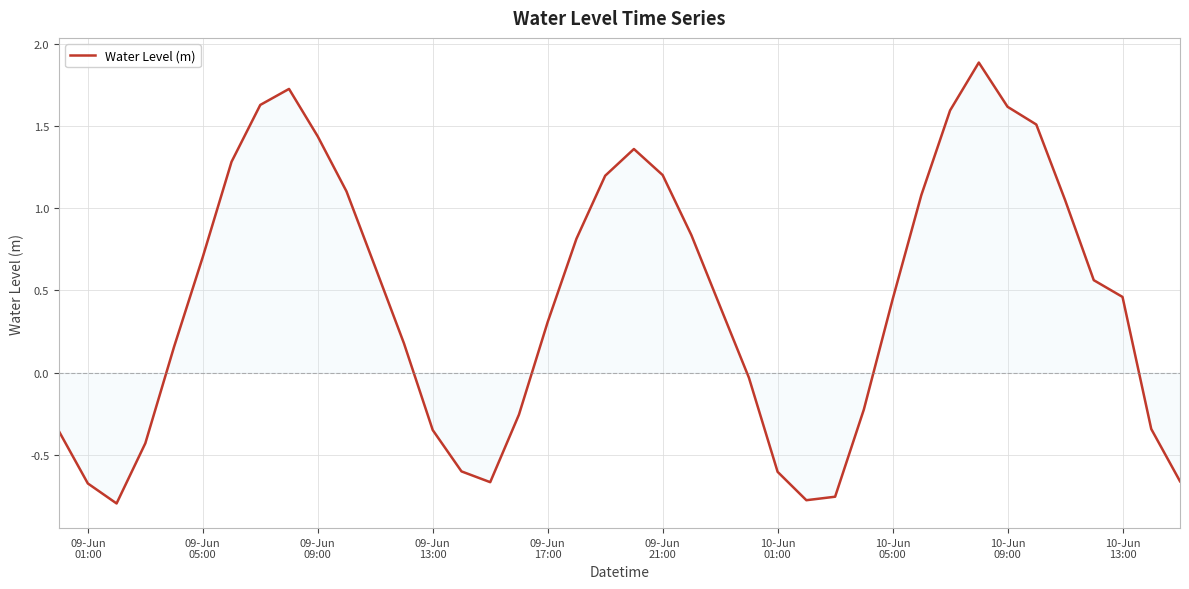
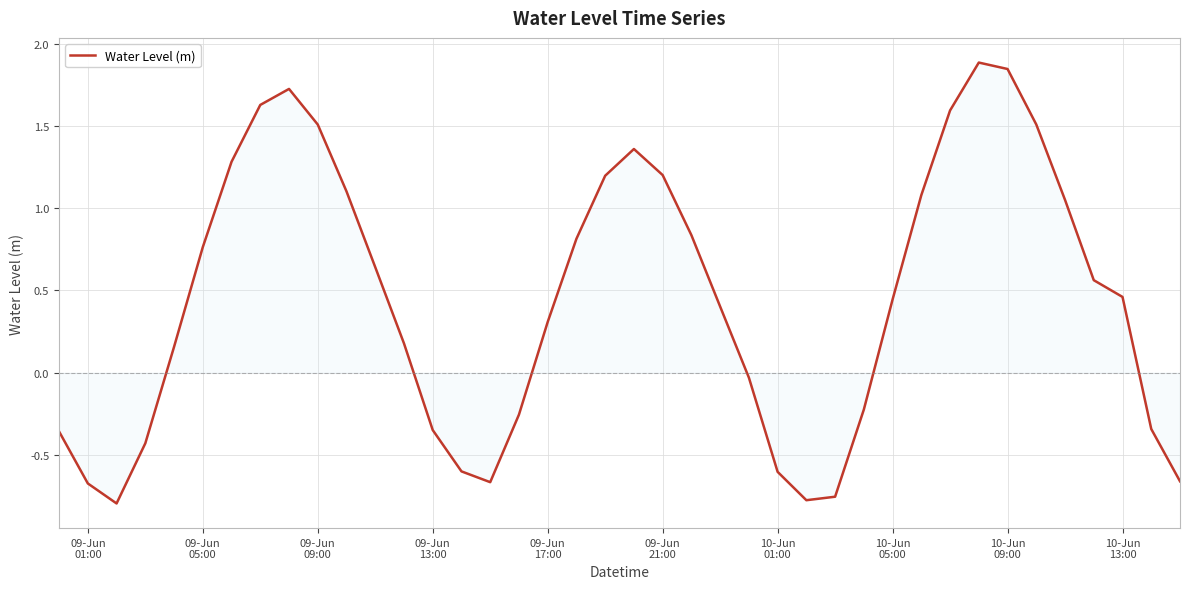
Water Level (m), 09-Jun 05:00: 0.70 -> 0.76
Water Level (m), 09-Jun 09:00: 1.44 -> 1.51
Water Level (m), 10-Jun 09:00: 1.62 -> 1.85
